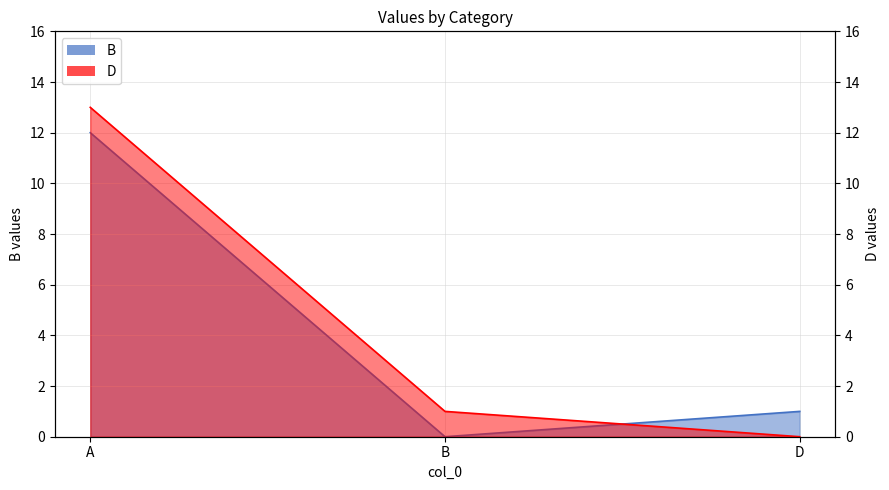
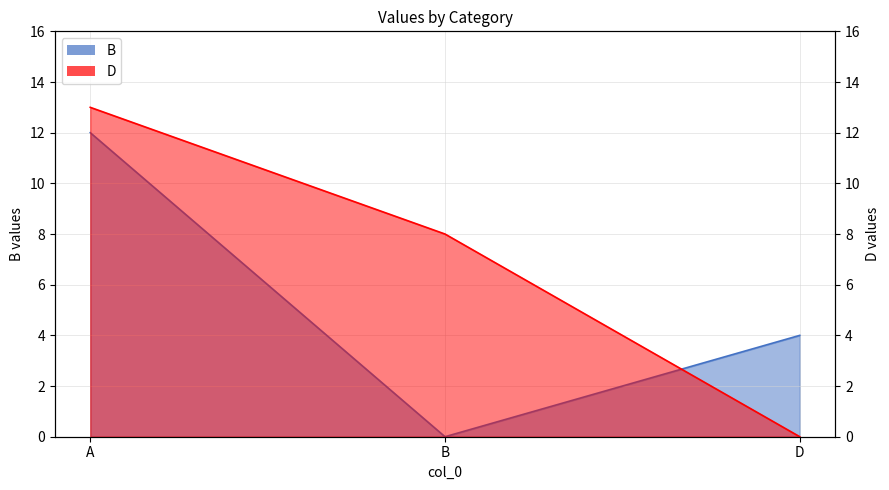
B, D: 1 -> 4
D, B: 1 -> 8
